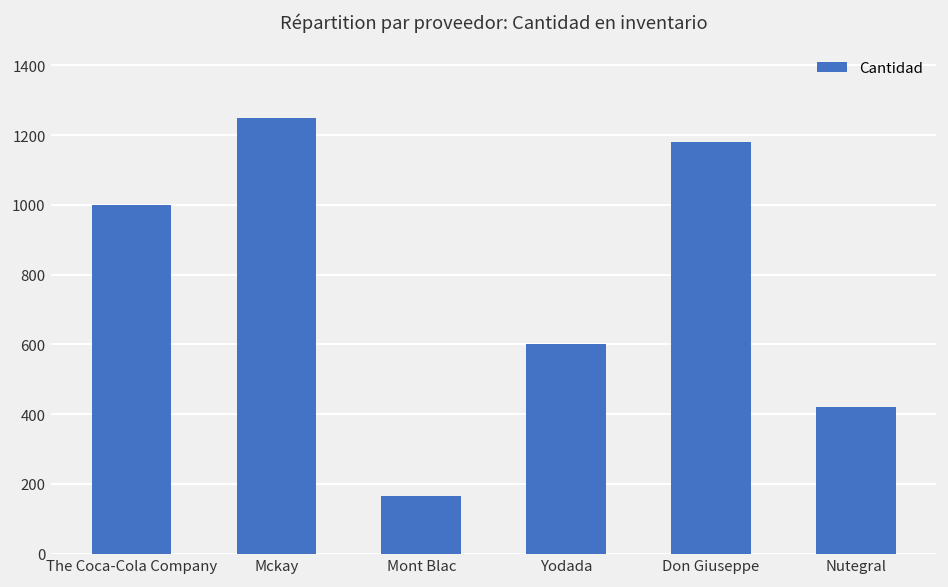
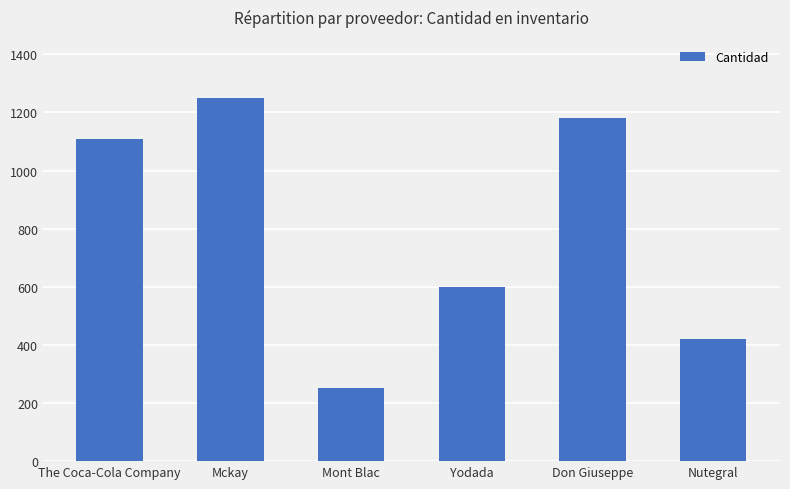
The Coca-Cola Company: 1000 -> 1110
Mont Blac: 170 -> 250
